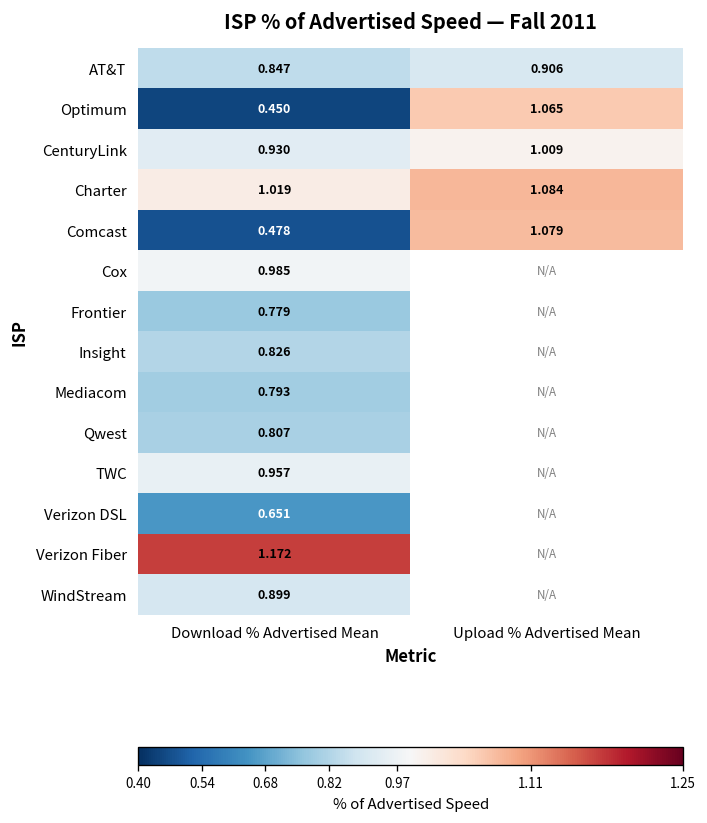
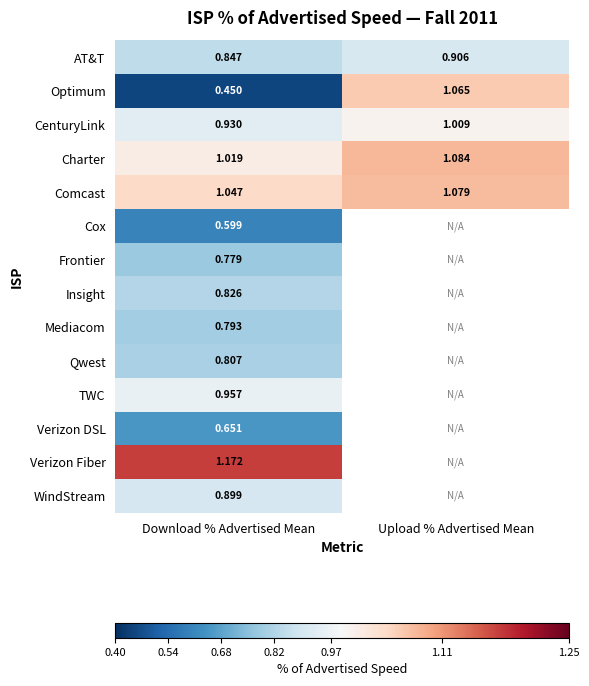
Comcast, Download % Advertised Mean: 0.478 -> 1.047
Cox, Download % Advertised Mean: 0.985 -> 0.599
